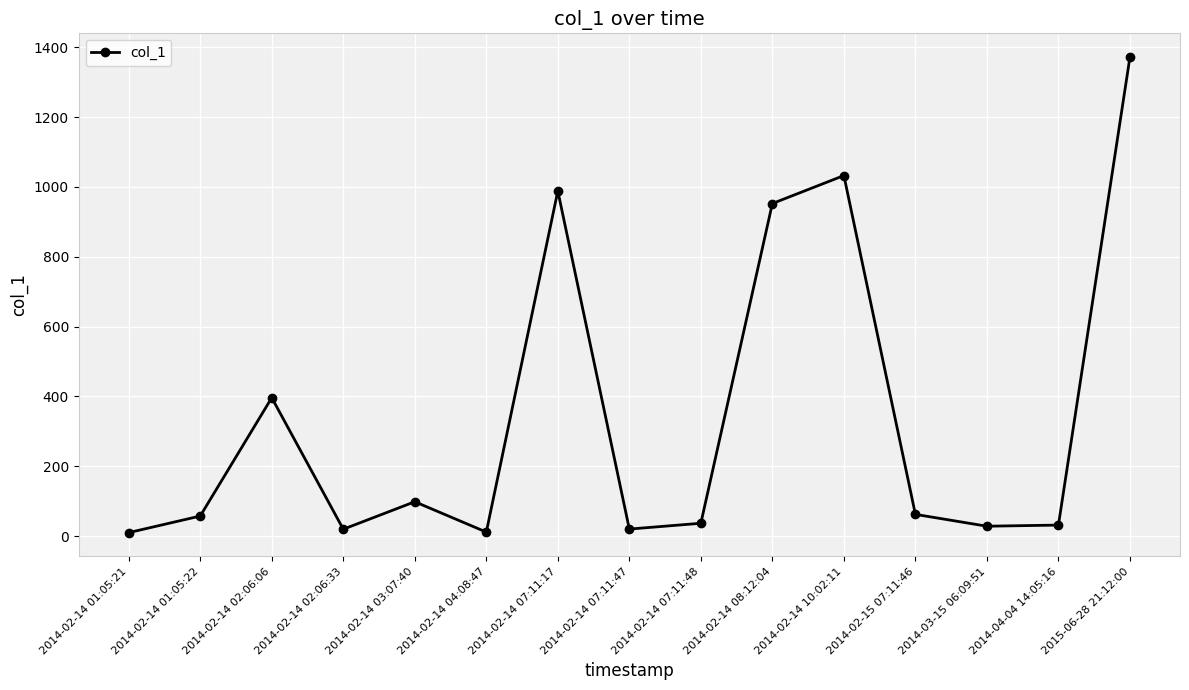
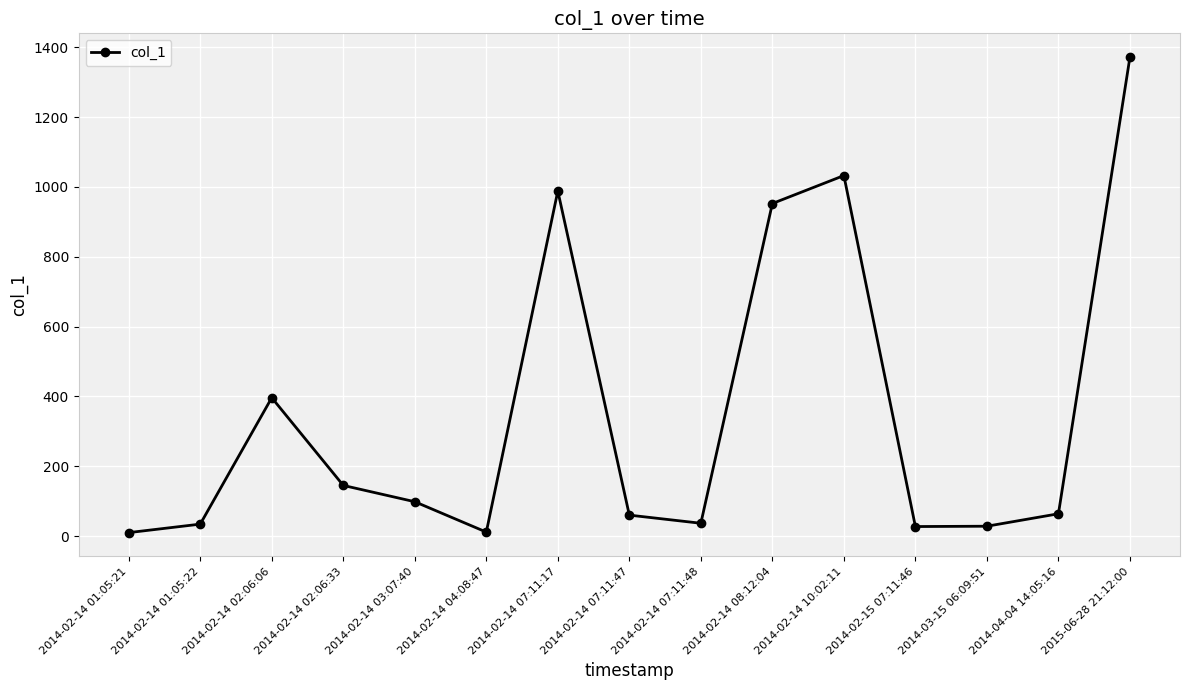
2014-02-14 01:05:22: 60 -> 30
2014-02-14 02:06:33: 20 -> 140
2014-02-14 07:11:47: 20 -> 60
2014-02-15 07:11:46: 60 -> 30
2014-04-04 14:05:16: 30 -> 60
